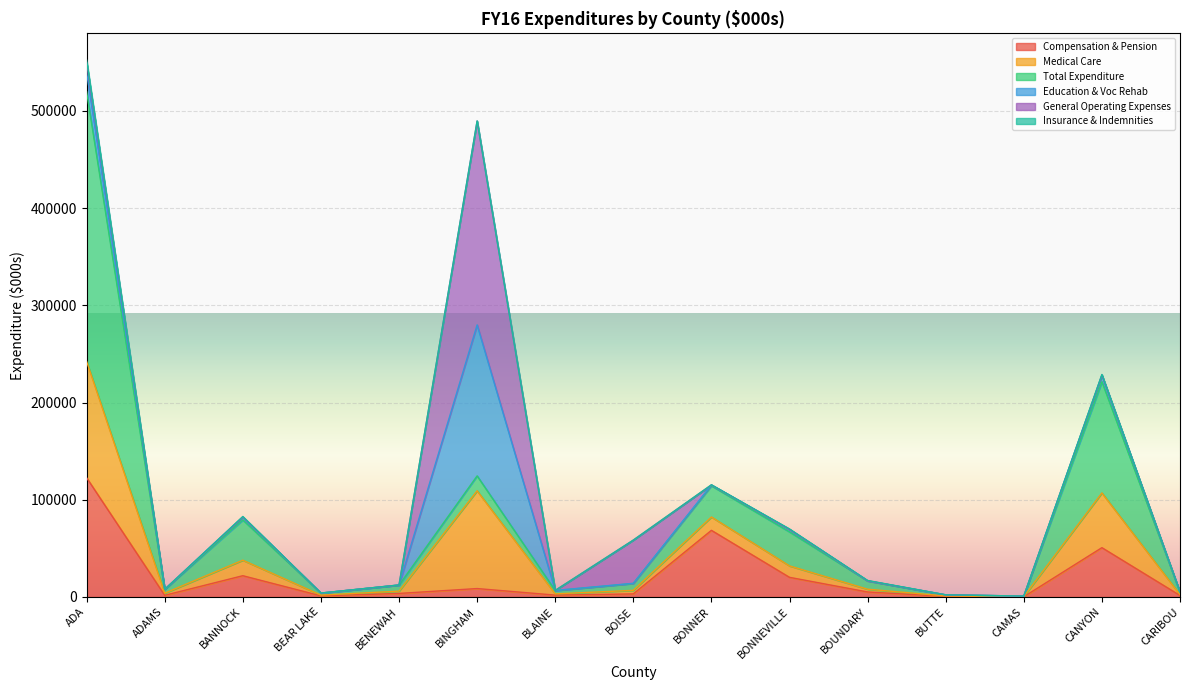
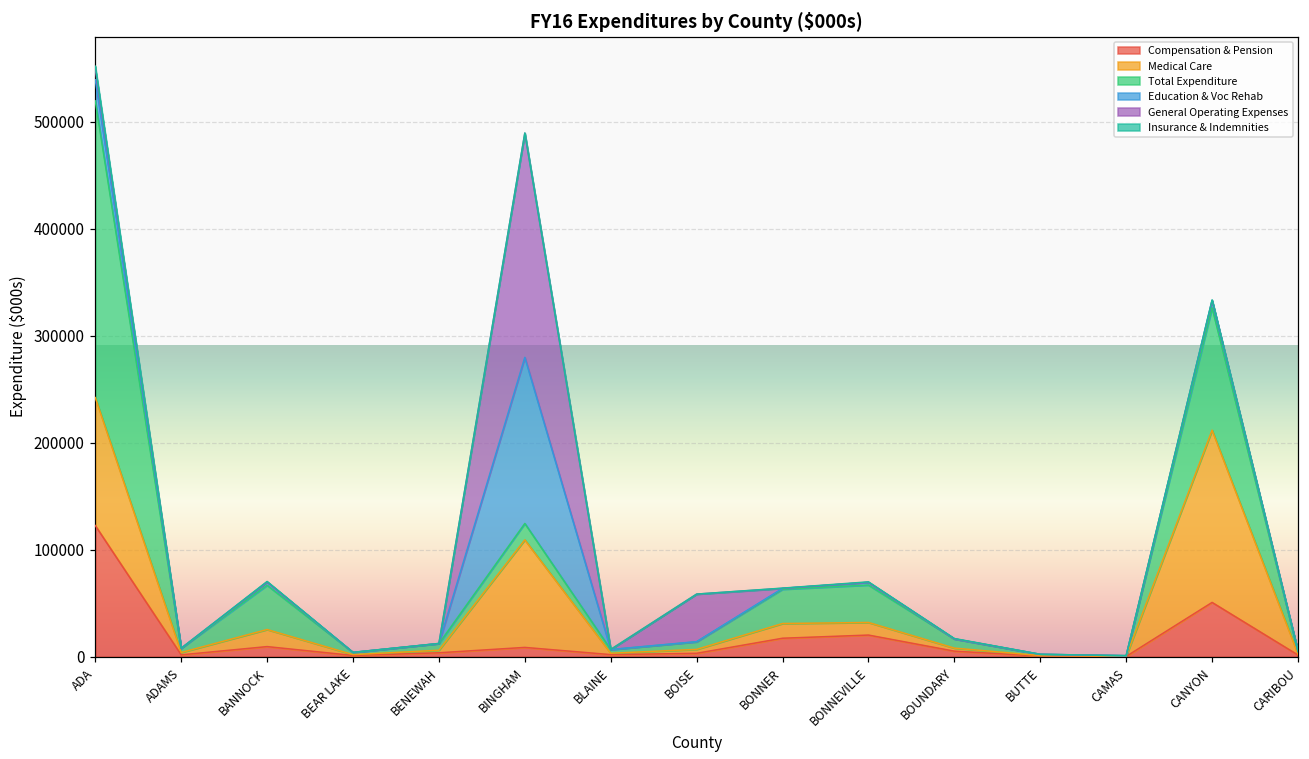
Compensation & Pension, BANNOCK: 20000 -> 10000
Compensation & Pension, BONNER: 70000 -> 20000
Medical Care, CANYON: 60000 -> 160000
